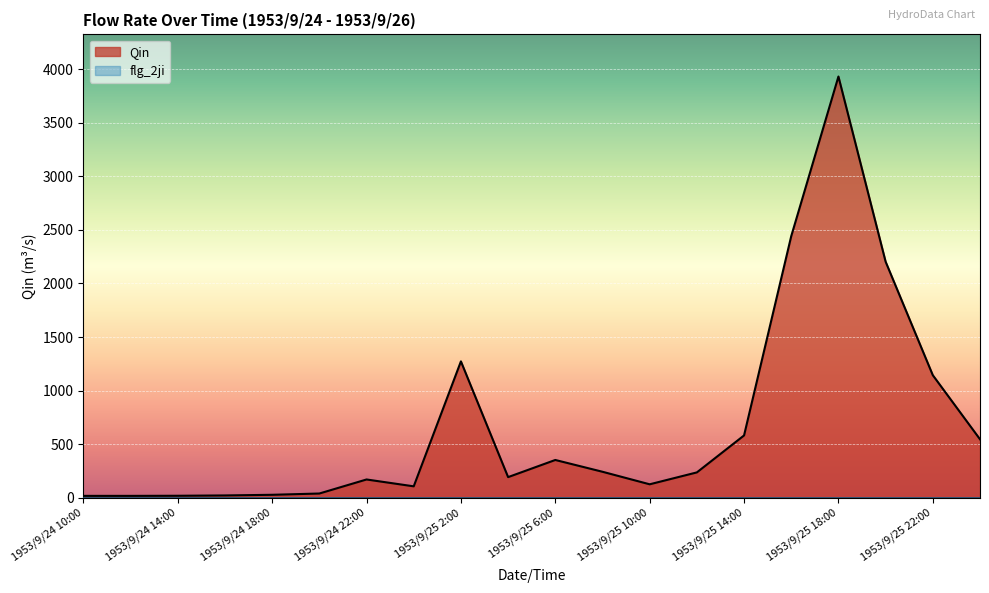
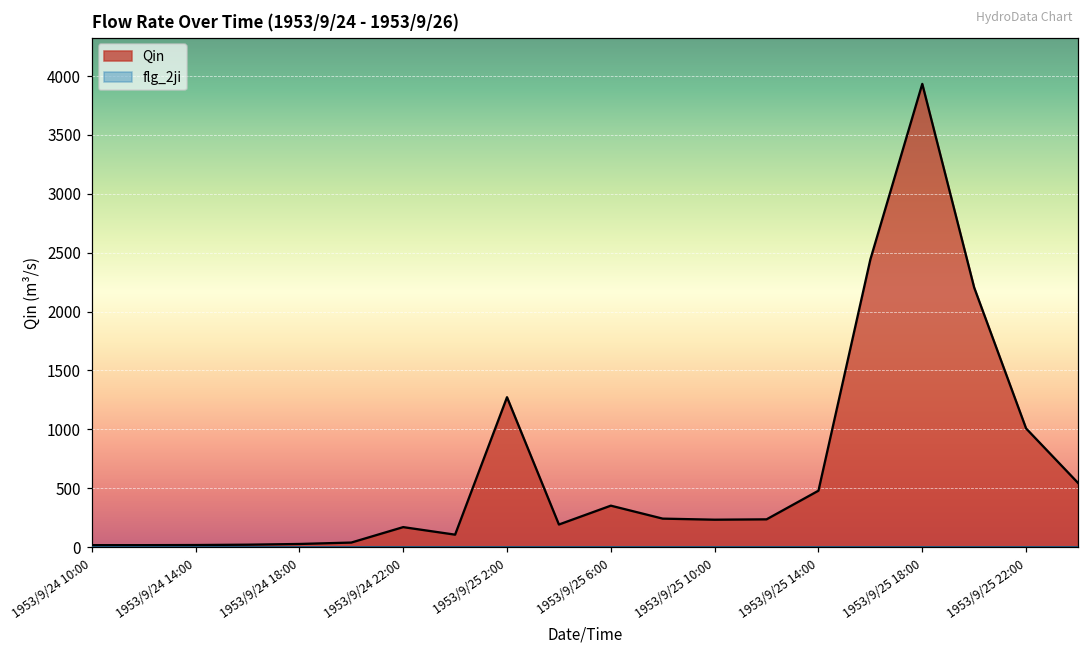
Qin, 1953/9/25 10:00: 130 -> 230
Qin, 1953/9/25 14:00: 580 -> 480
Qin, 1953/9/25 22:00: 1140 -> 1010
